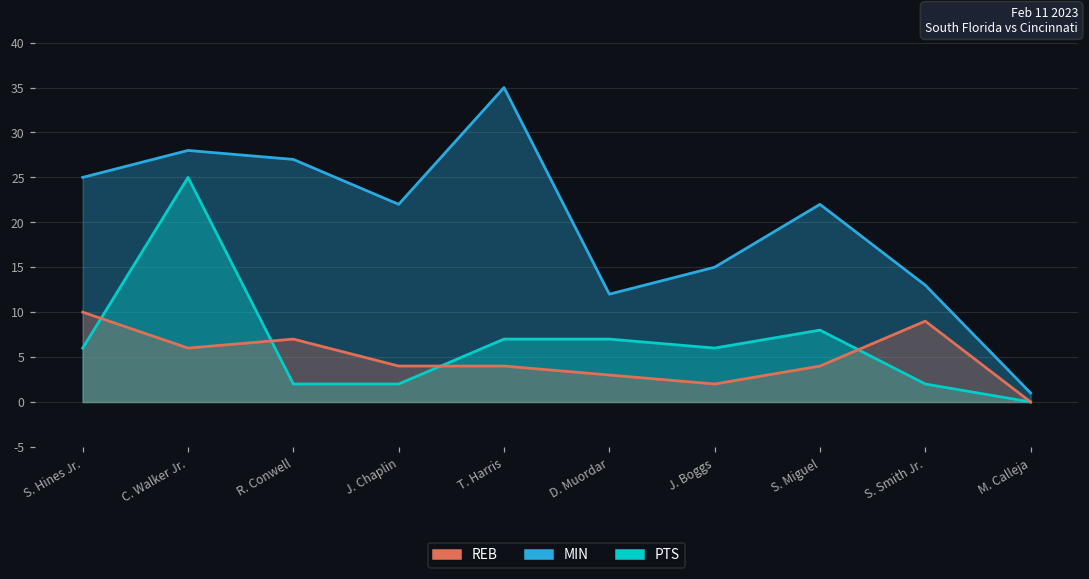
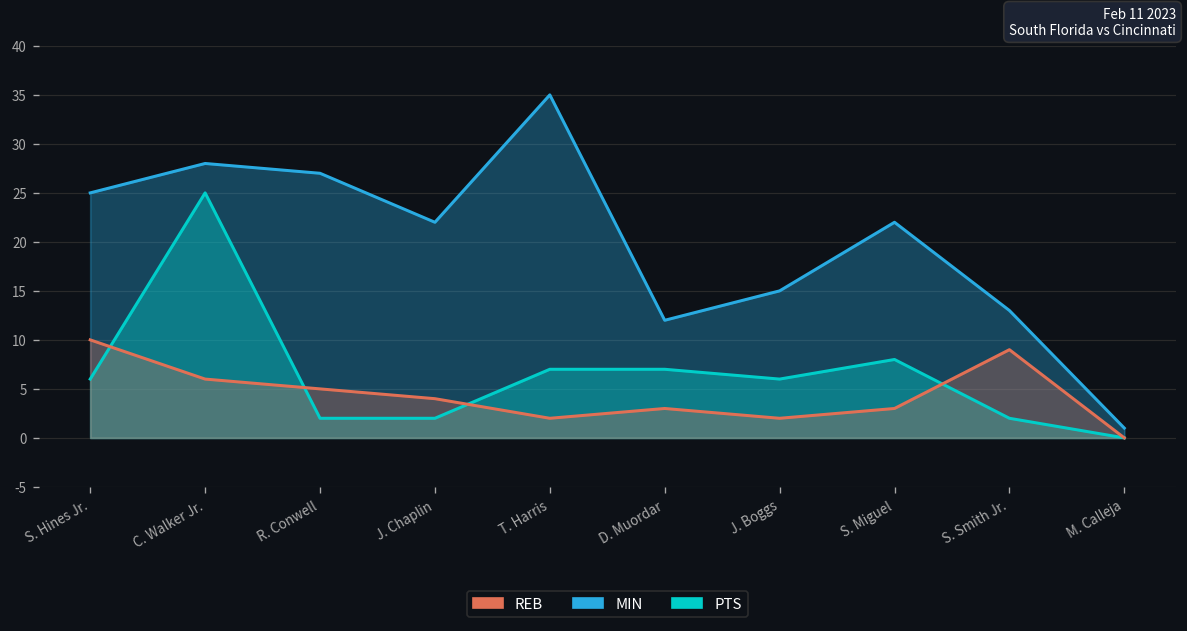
REB, R. Conwell: 7 -> 5
REB, T. Harris: 4 -> 2
REB, S. Miguel: 4 -> 3
